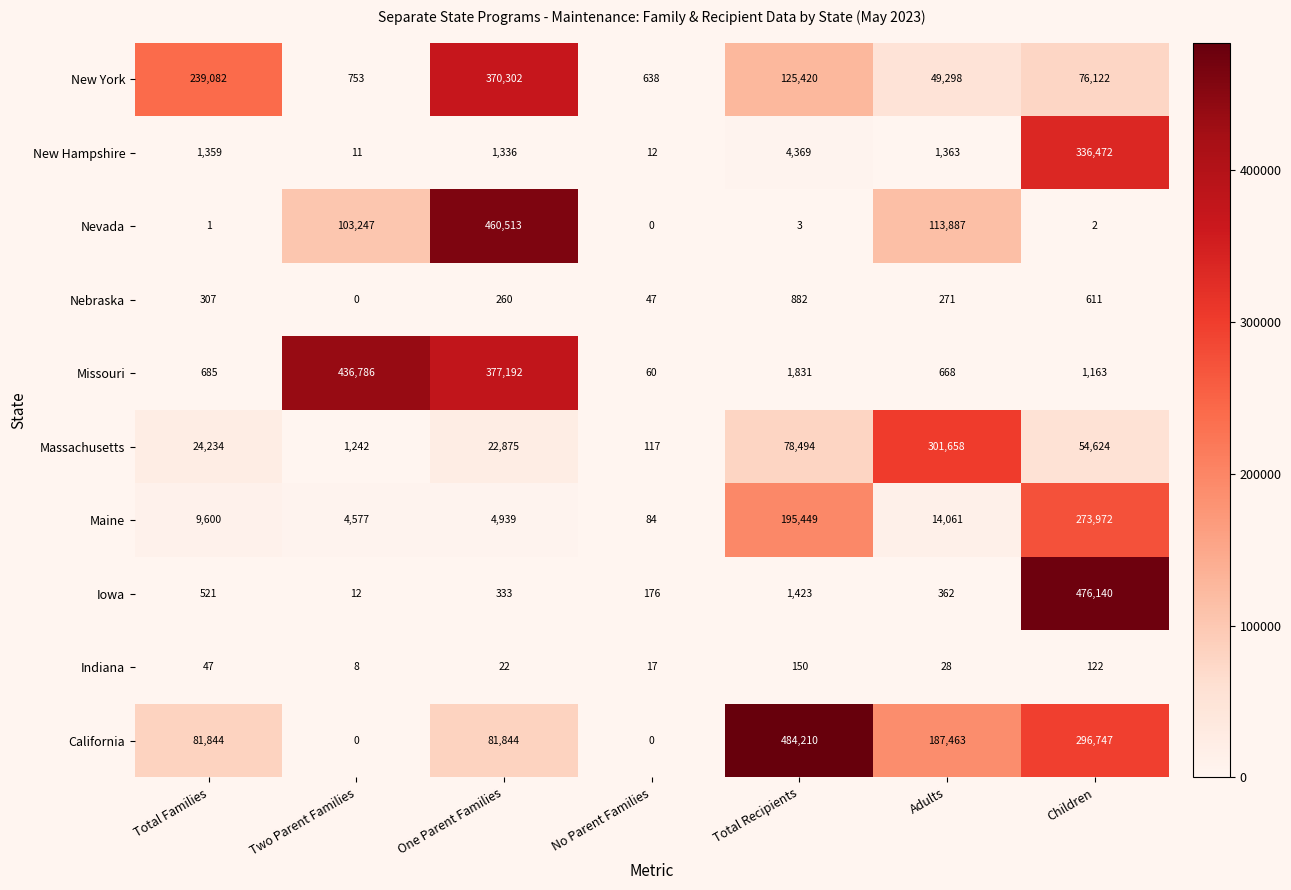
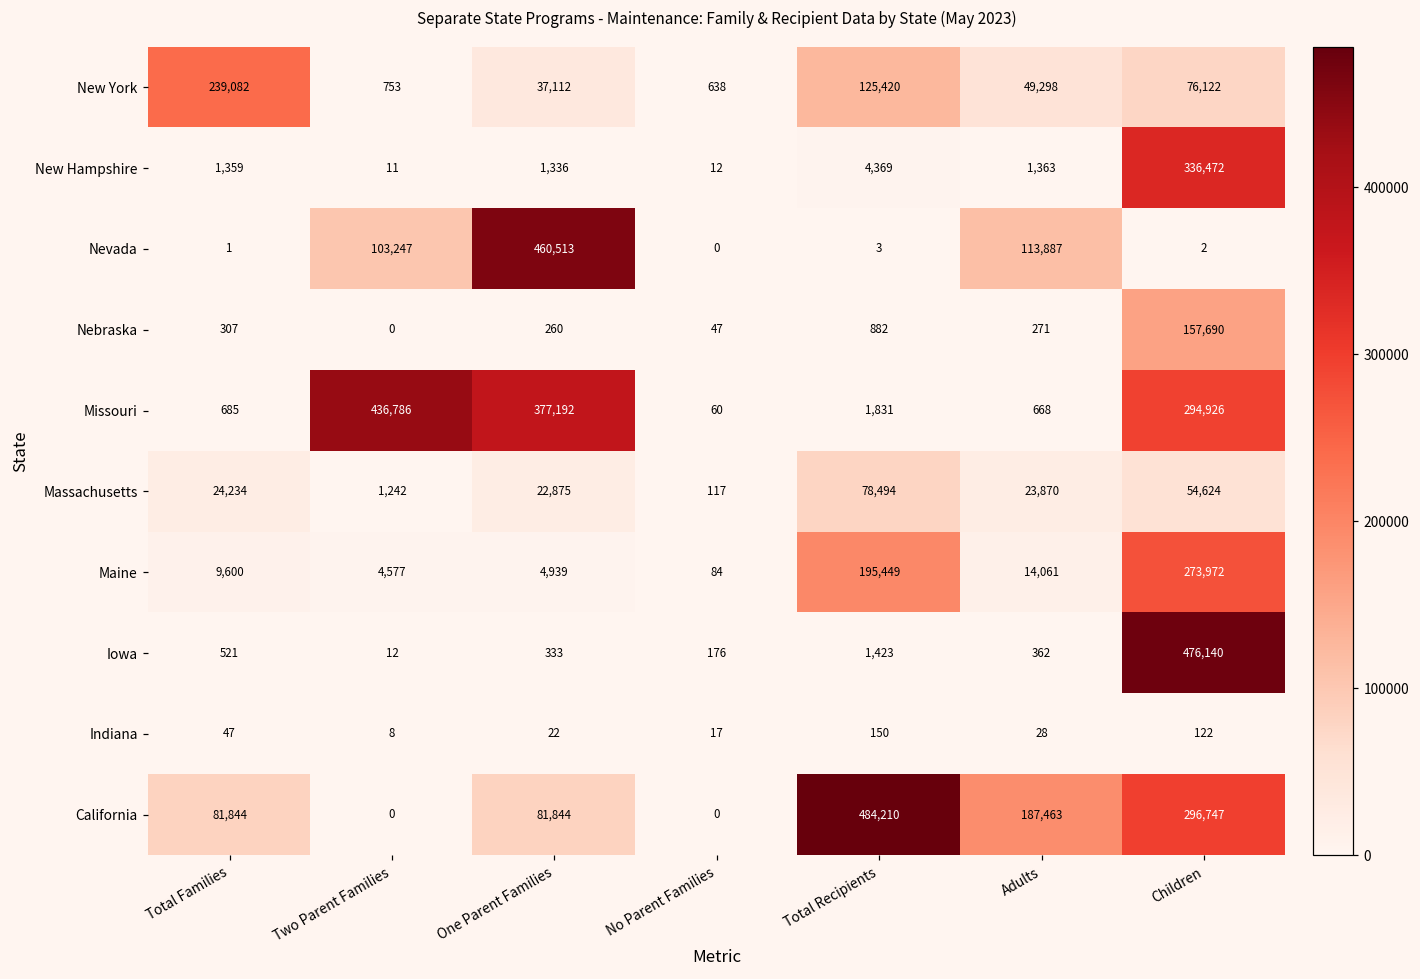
New York, One Parent Families: 370,302 -> 37,112
Nebraska, Children: 611 -> 157,690
Missouri, Children: 1,163 -> 294,926
Massachusetts, Adults: 301,658 -> 23,870
